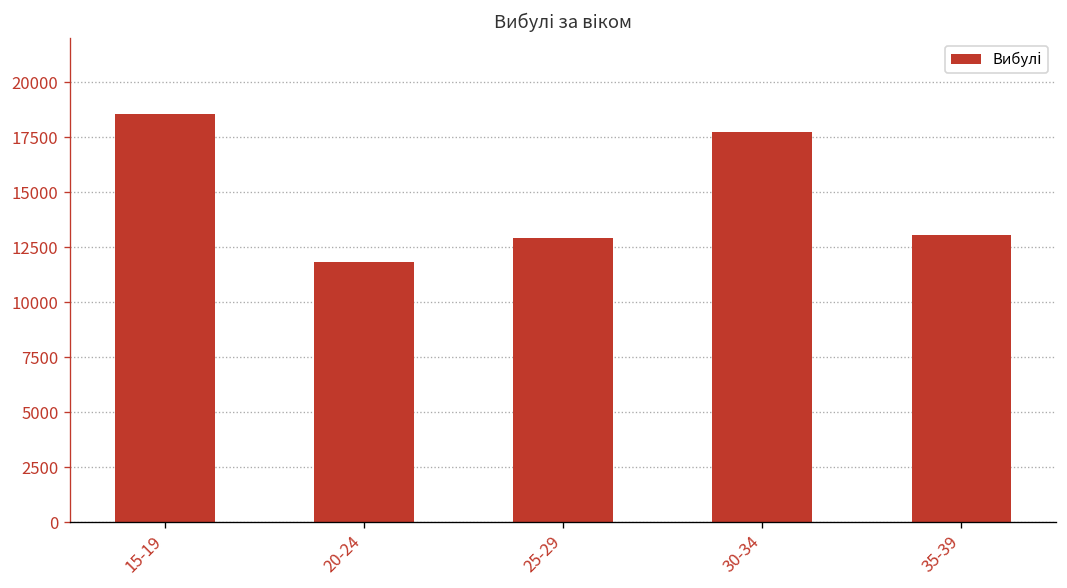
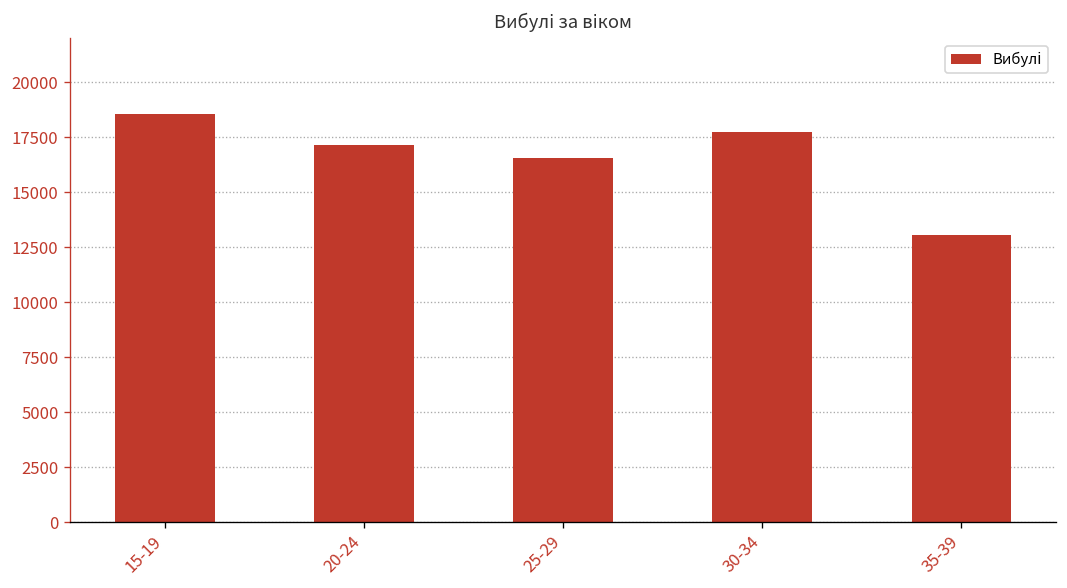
20-24: 11800 -> 17100
25-29: 12900 -> 16600
